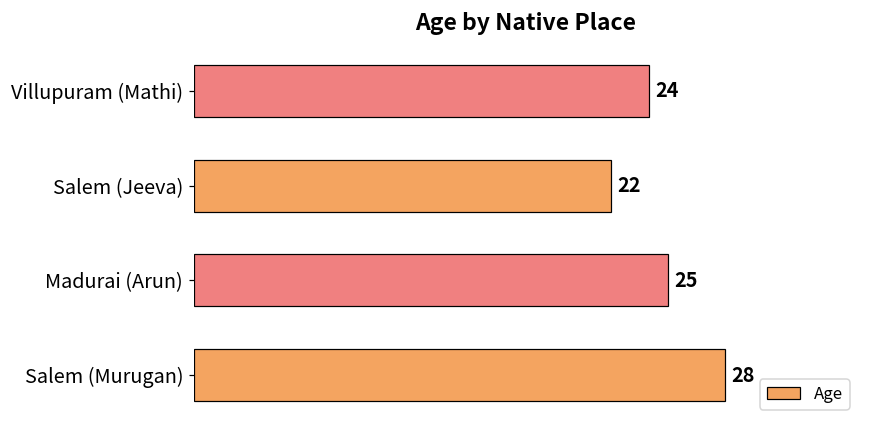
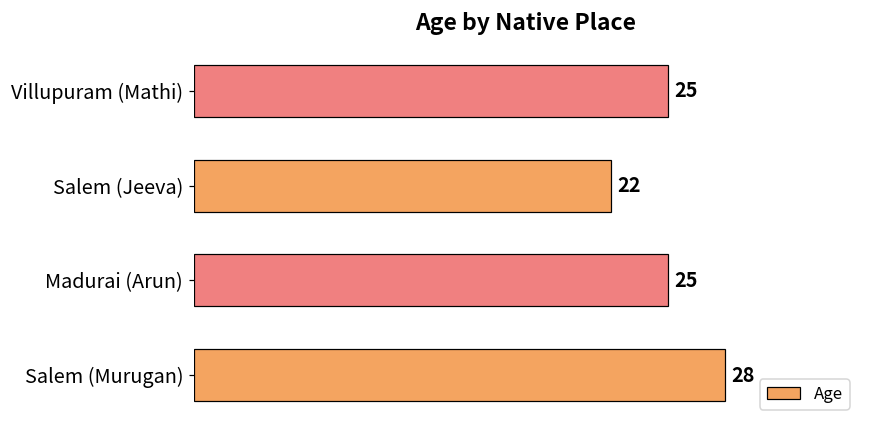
Villupuram (Mathi): 24 -> 25
